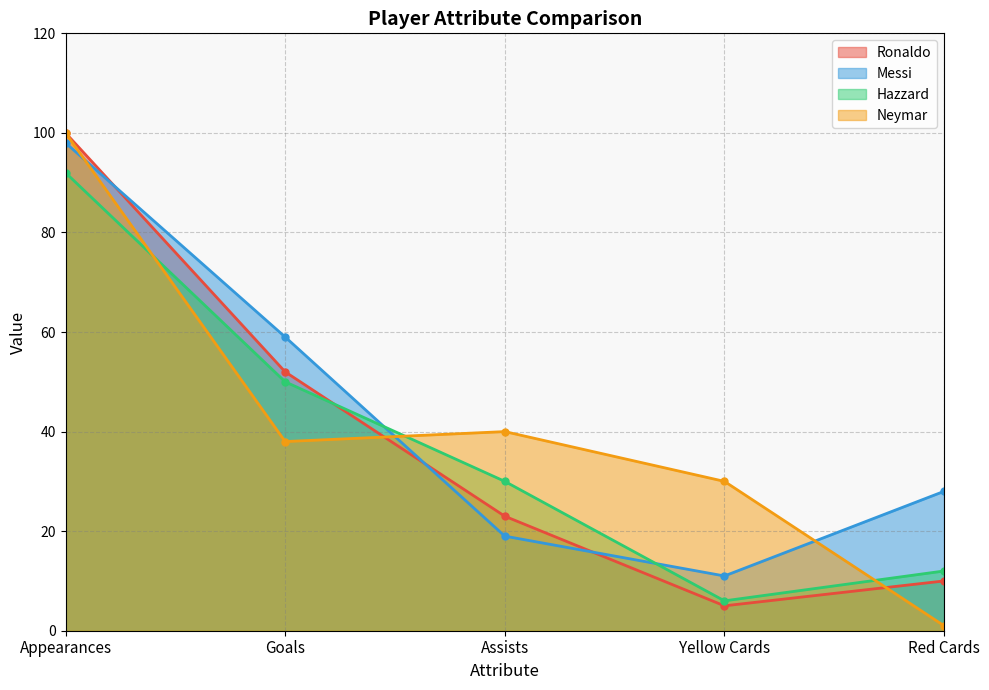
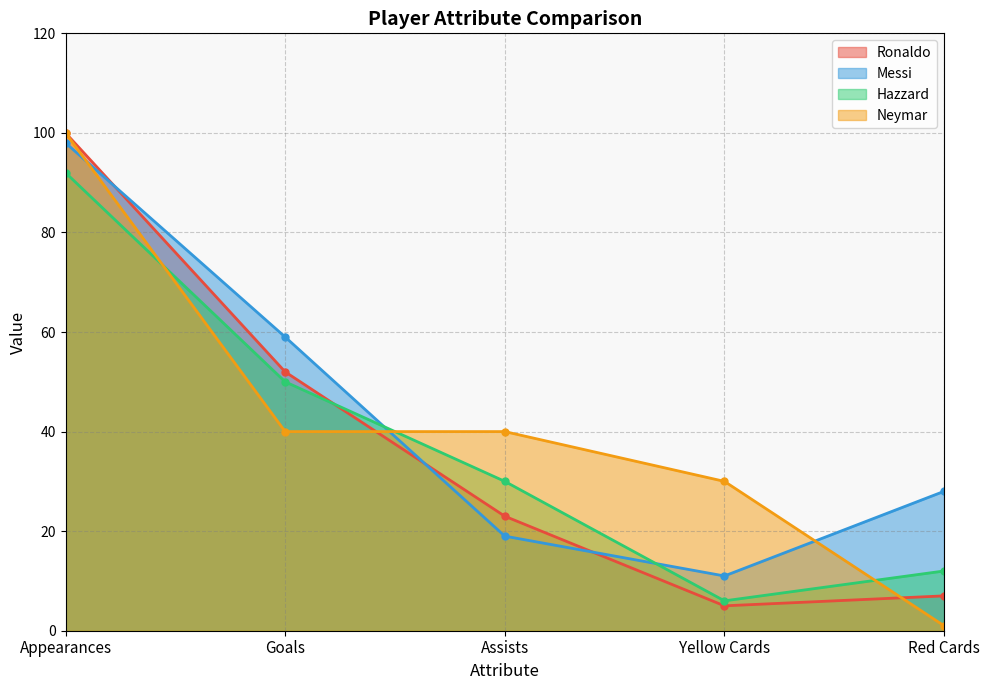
Neymar, Goals: 38 -> 40
Ronaldo, Red Cards: 10 -> 7
